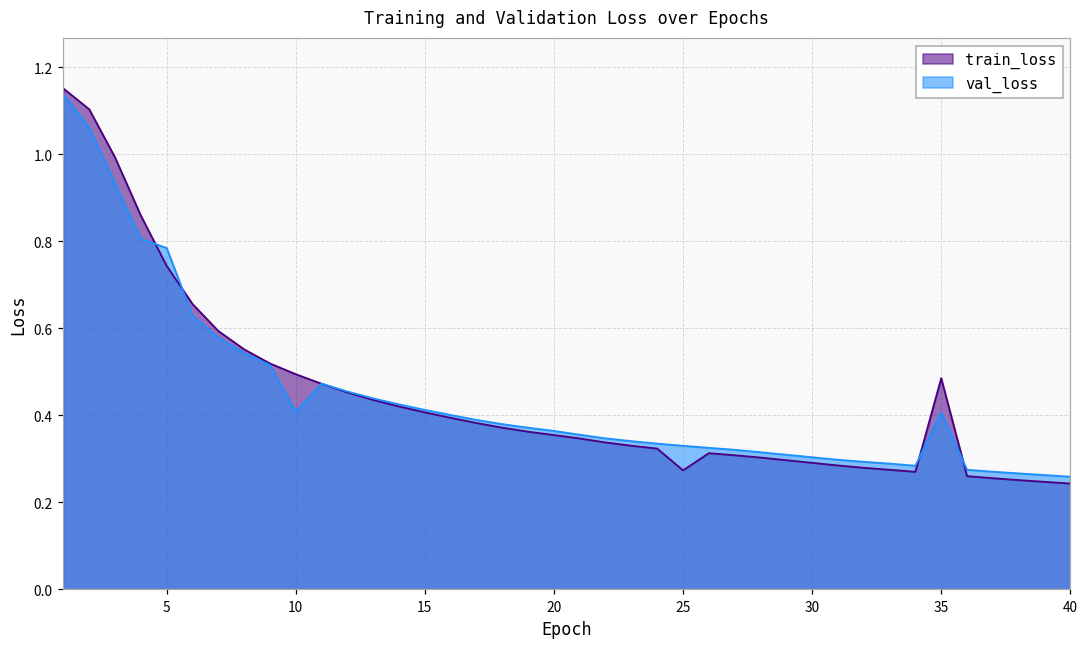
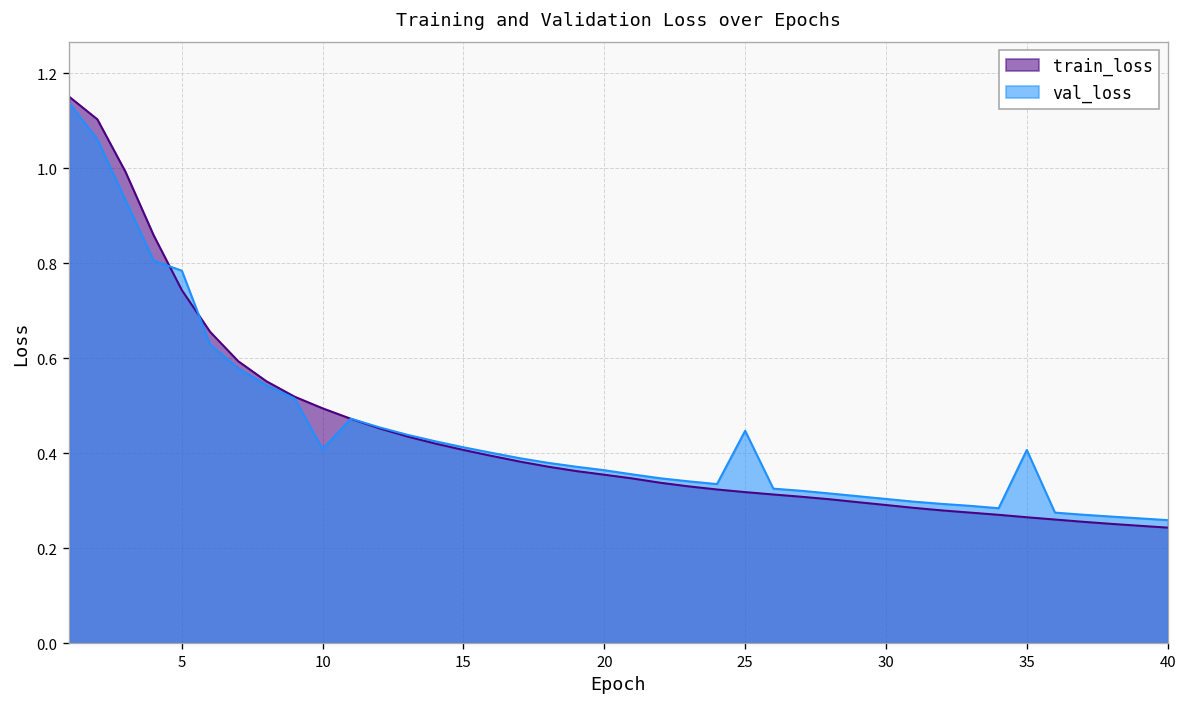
train_loss, 25: 0.27 -> 0.32
val_loss, 25: 0.33 -> 0.45
train_loss, 35: 0.49 -> 0.27
